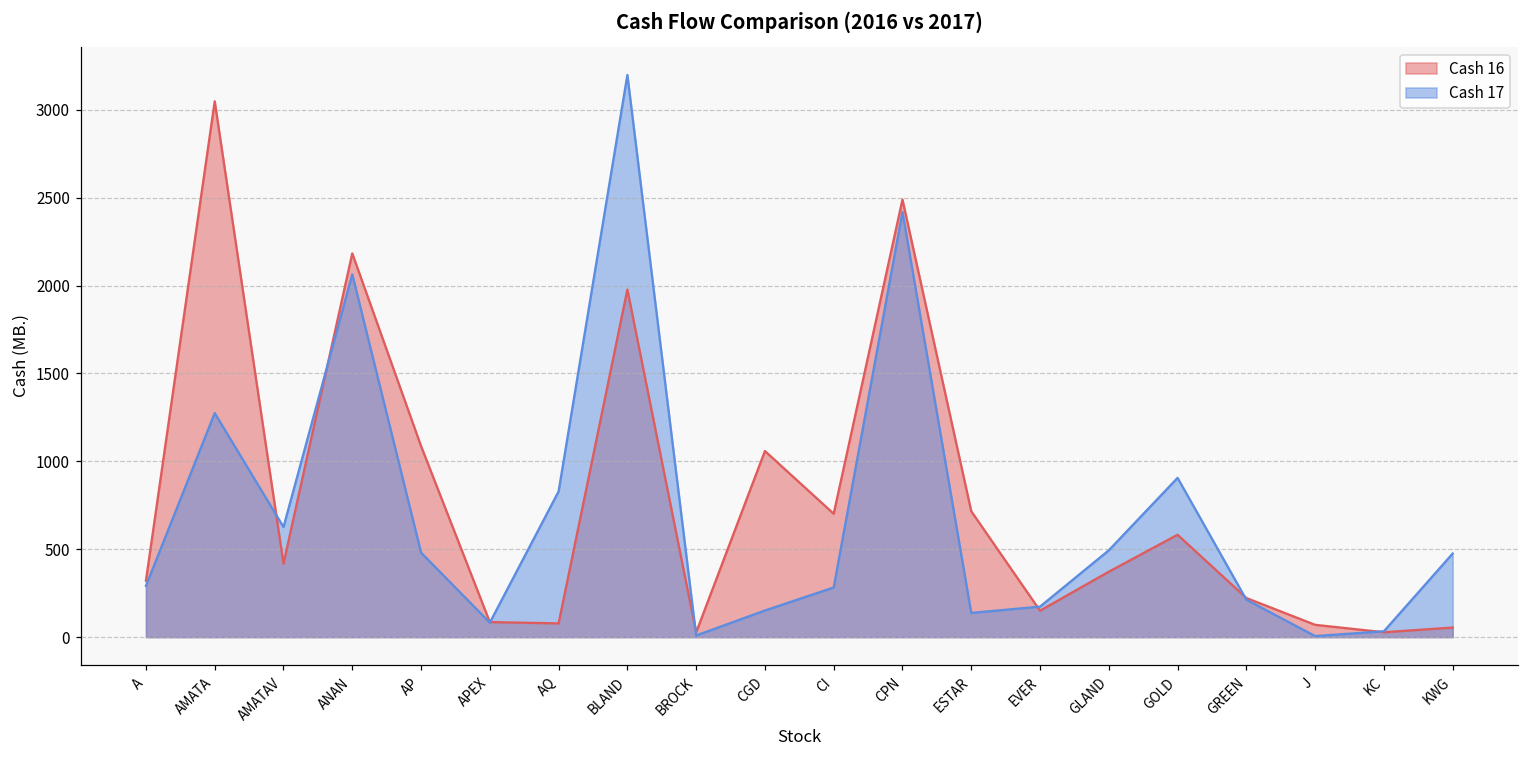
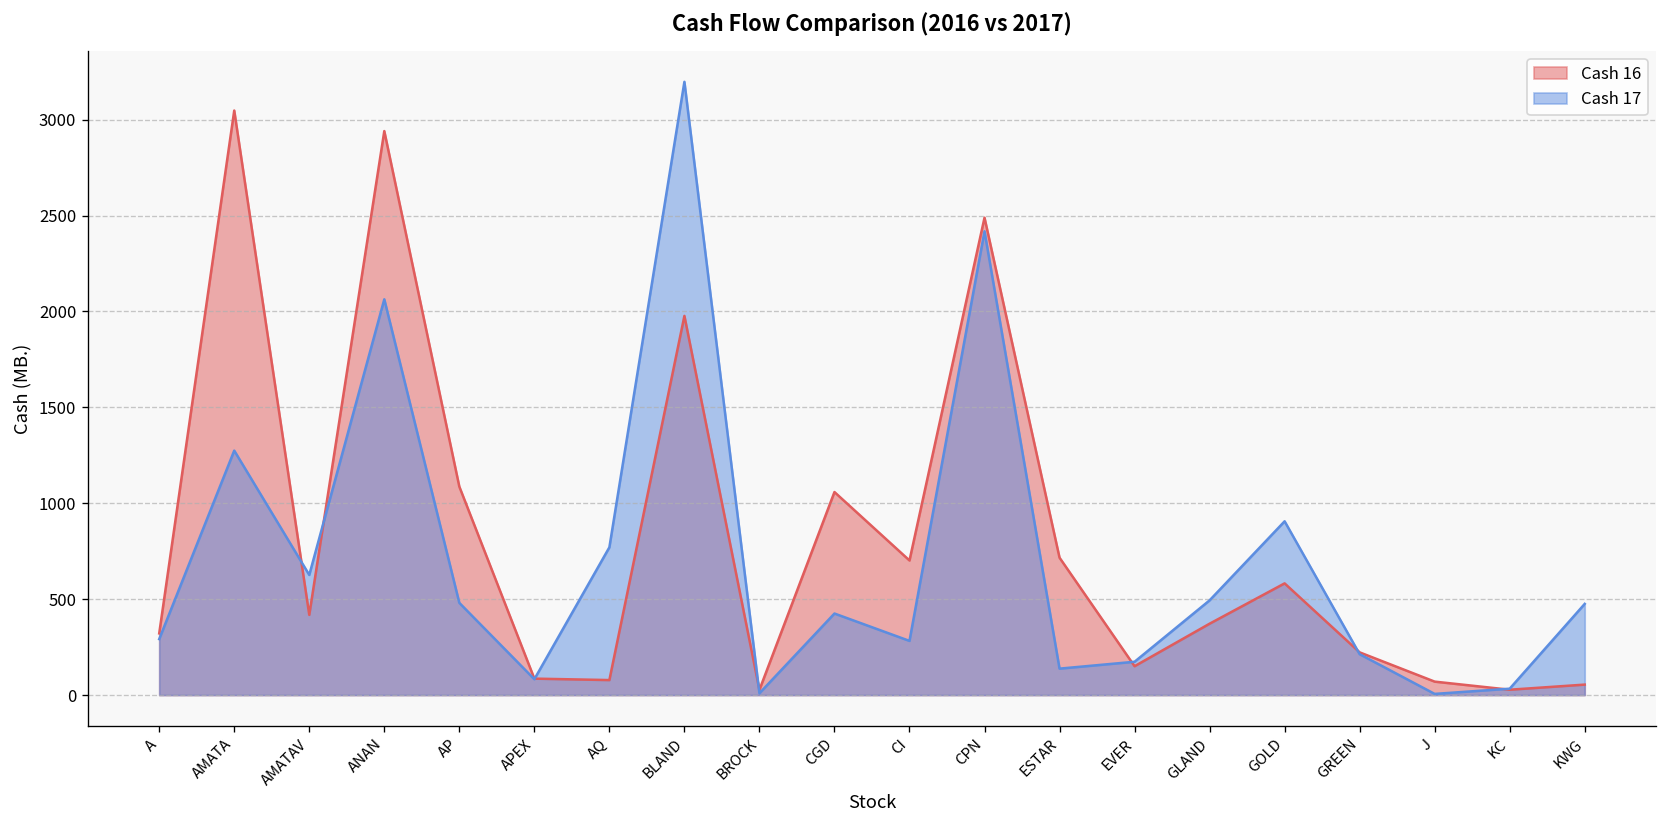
Cash 16, ANAN: 2180 -> 2940
Cash 17, AQ: 830 -> 770
Cash 17, CGD: 150 -> 430
